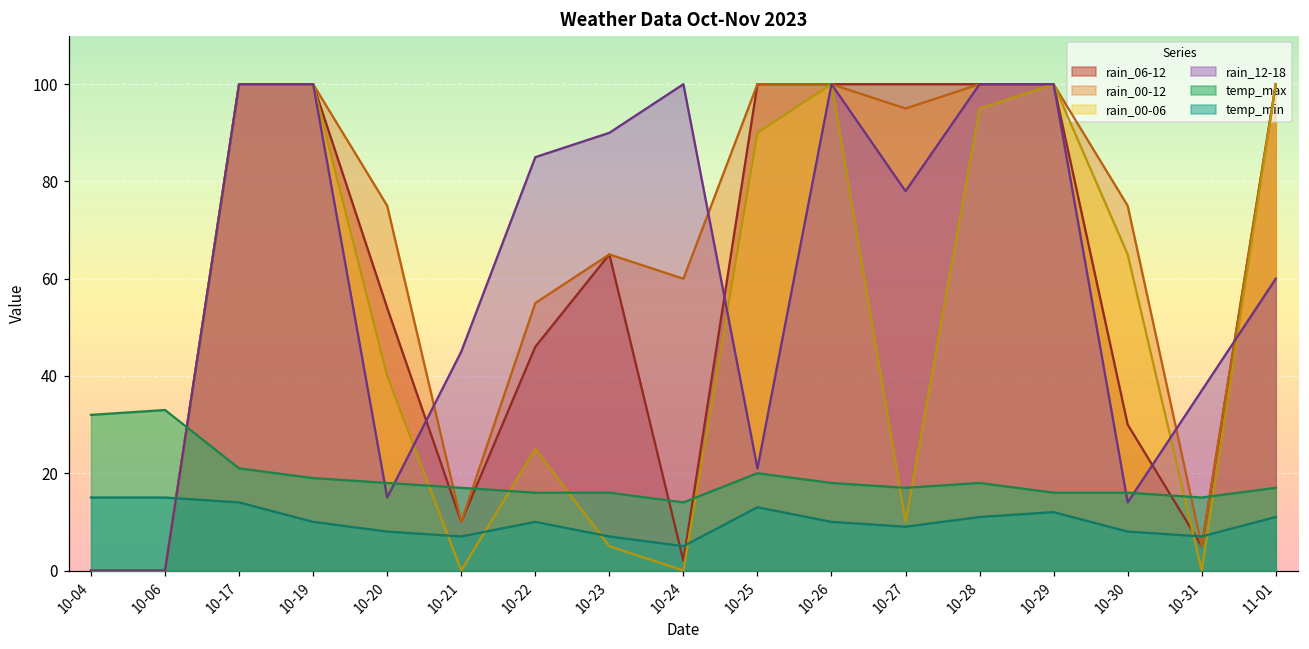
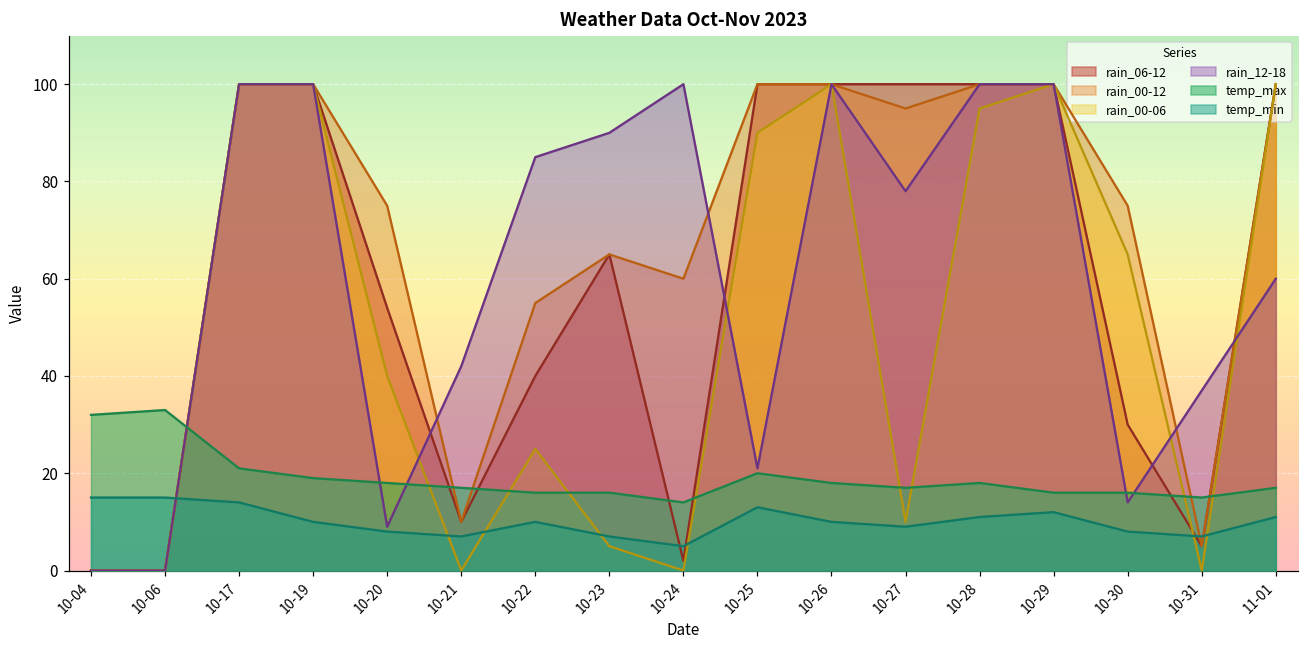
rain_12-18, 10-20: 15 -> 9
rain_12-18, 10-21: 45 -> 42
rain_06-12, 10-22: 46 -> 40
